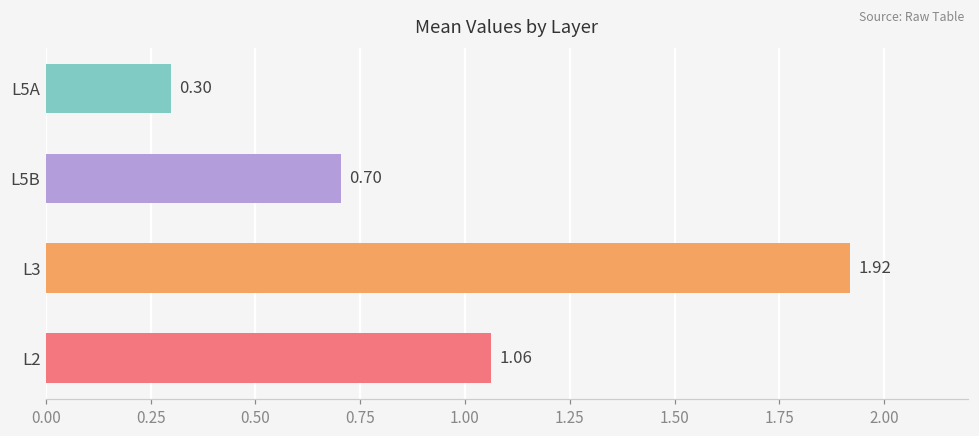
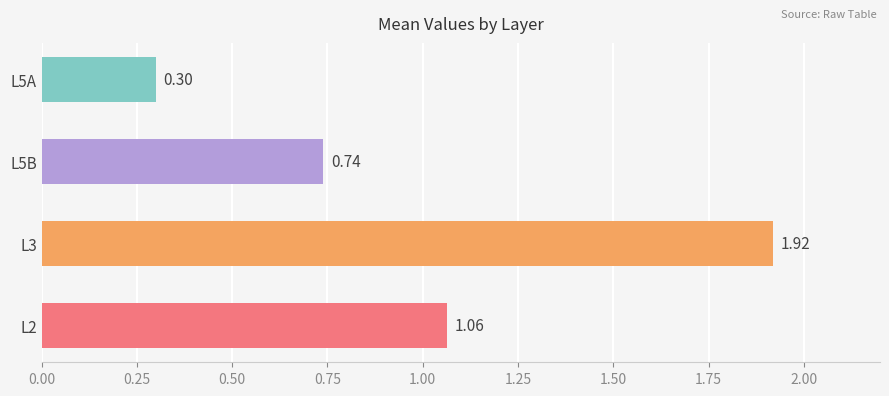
L5B: 0.70 -> 0.74
